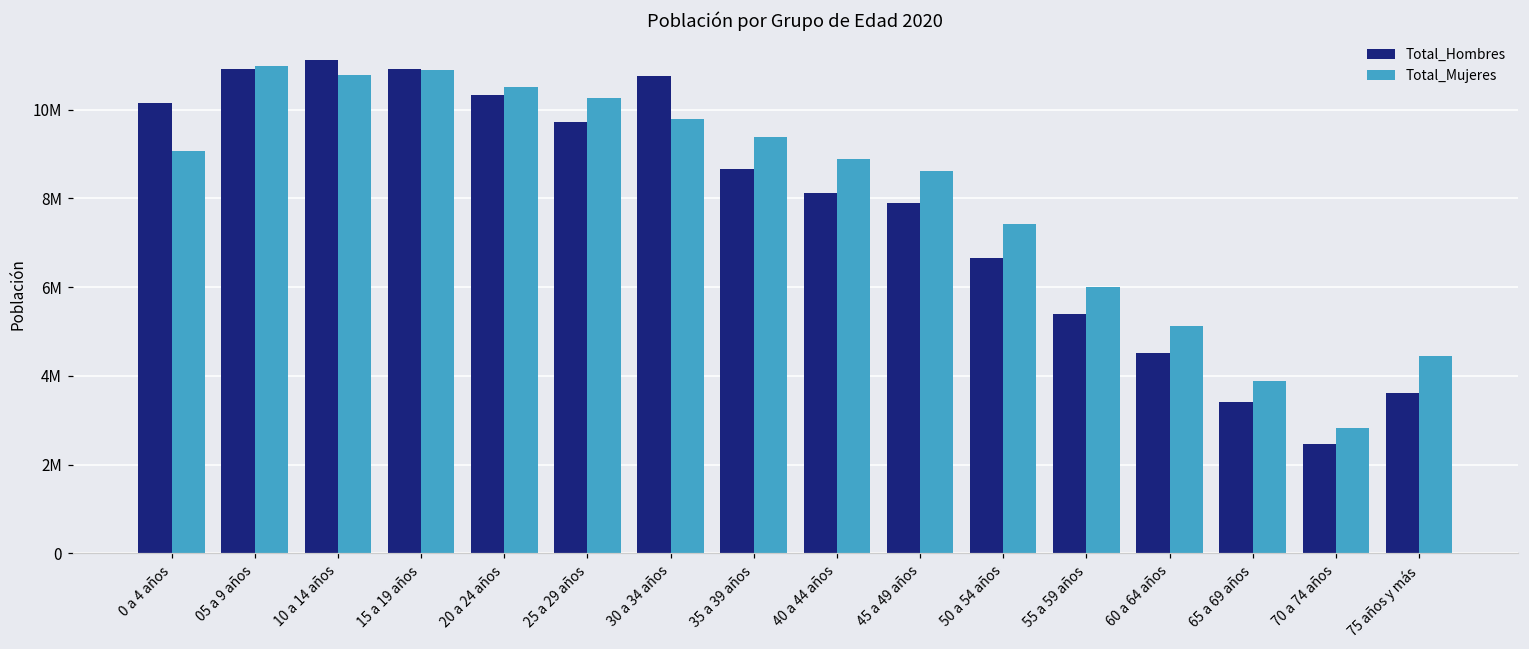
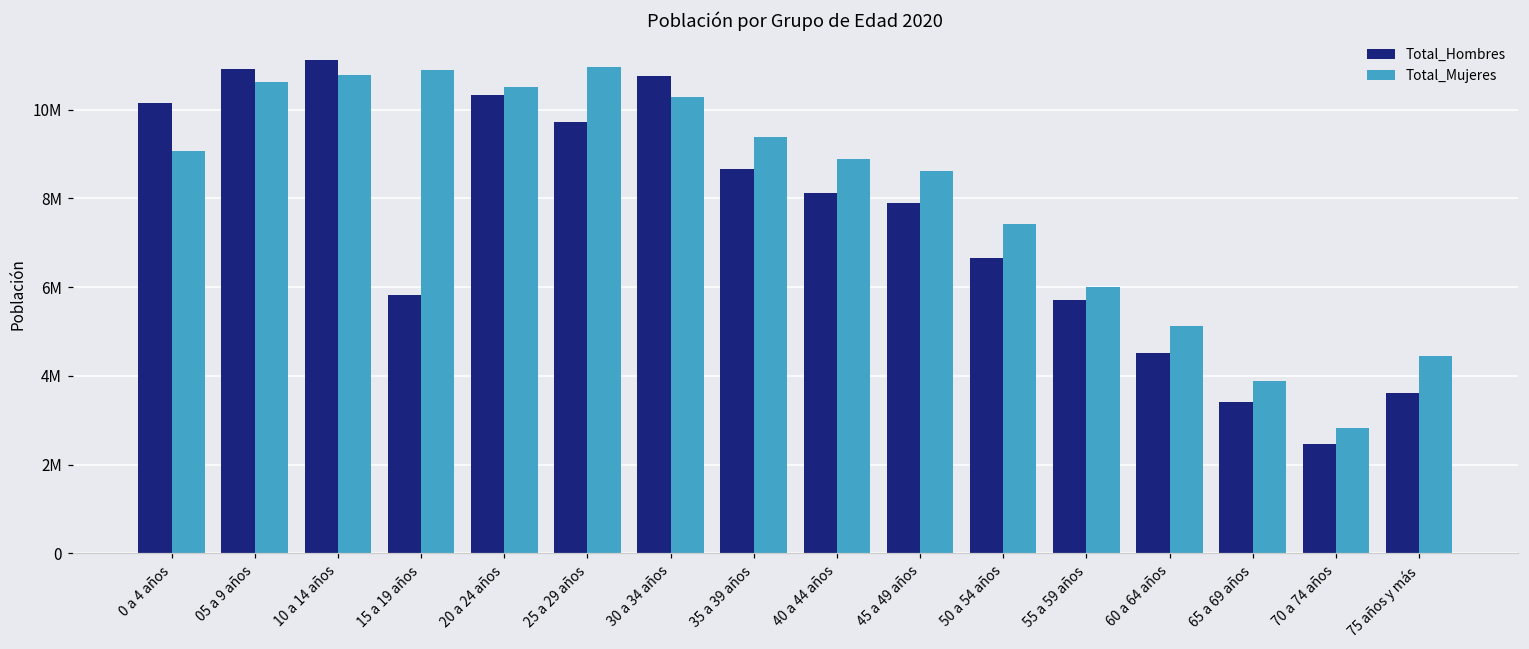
Total_Mujeres, 05 a 9 años: 11000000 -> 10600000
Total_Hombres, 15 a 19 años: 10900000 -> 5800000
Total_Mujeres, 25 a 29 años: 10300000 -> 11000000
Total_Mujeres, 30 a 34 años: 9800000 -> 10300000
Total_Hombres, 55 a 59 años: 5400000 -> 5700000
